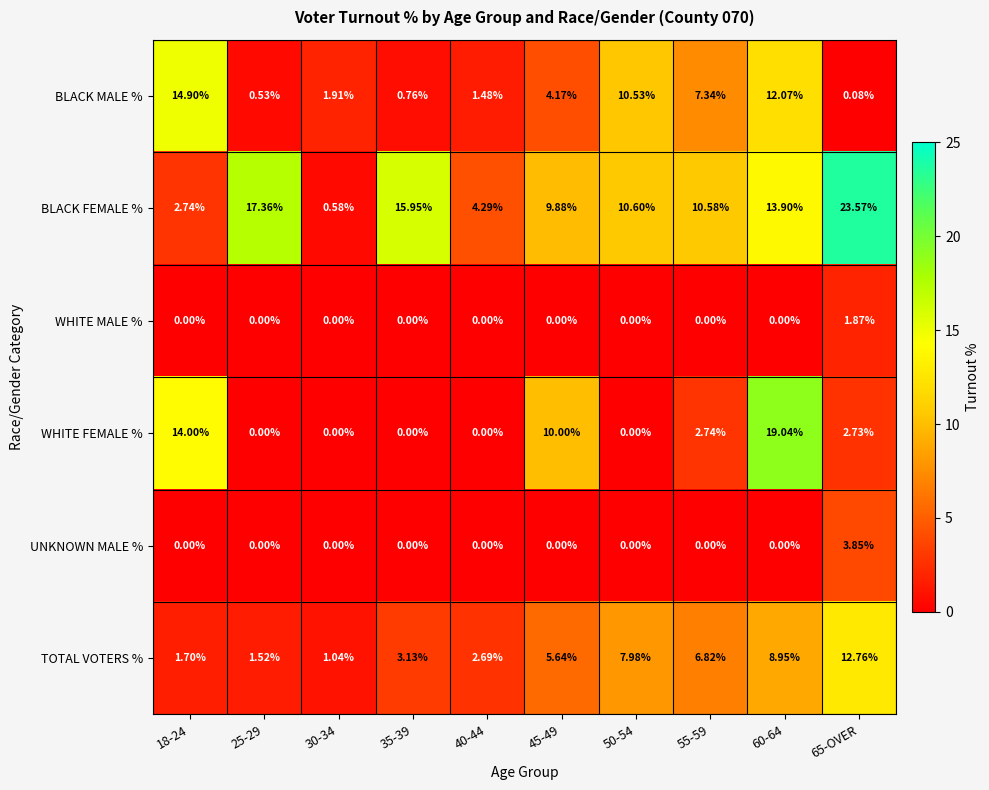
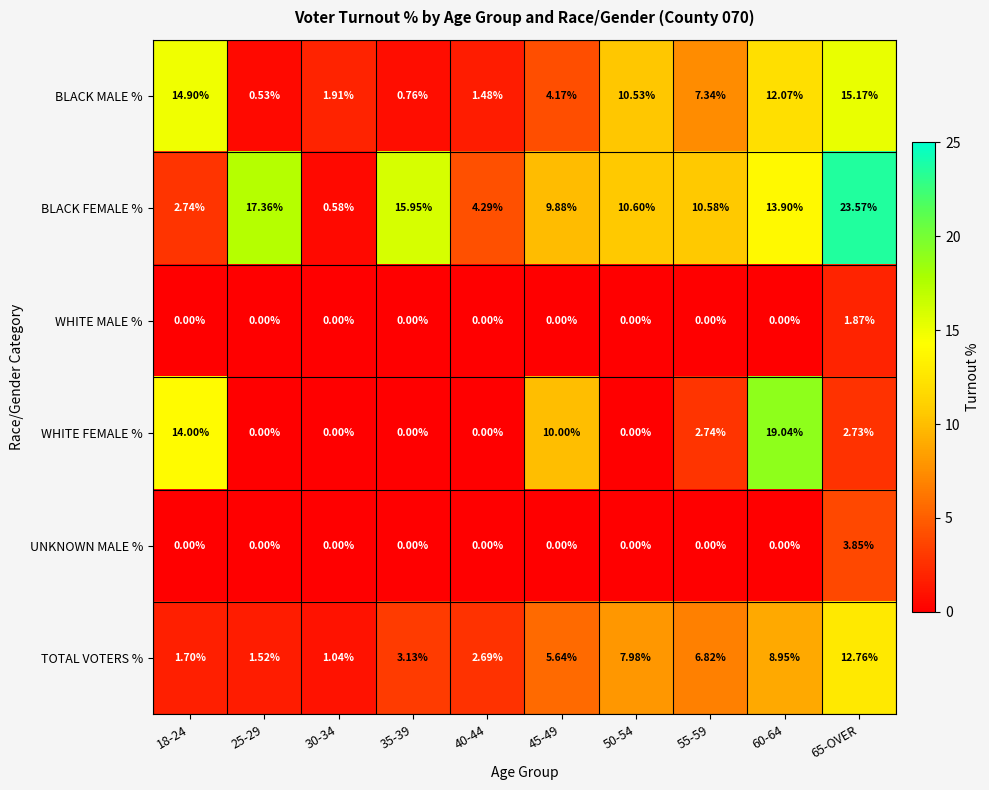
BLACK MALE %, 65-OVER: 0.08% -> 15.17%
